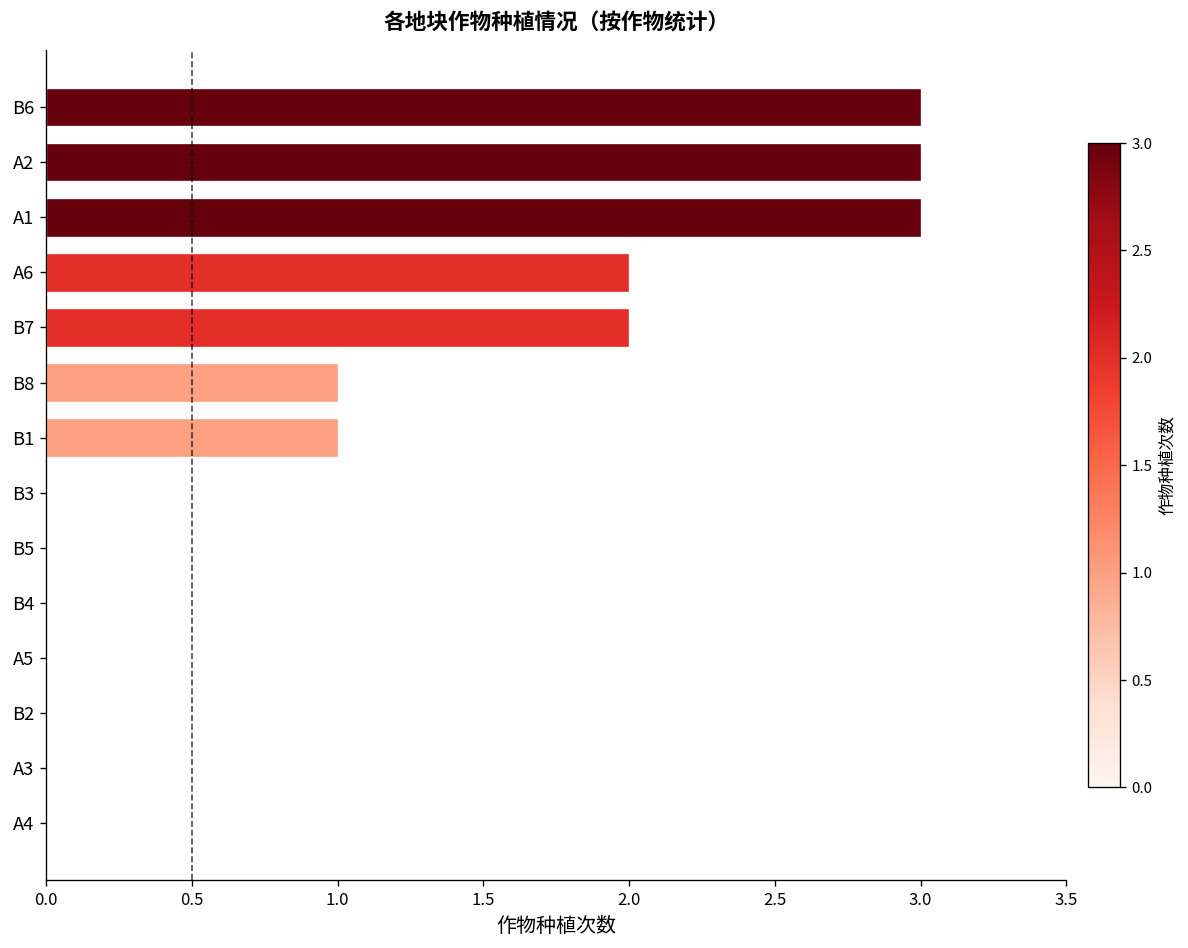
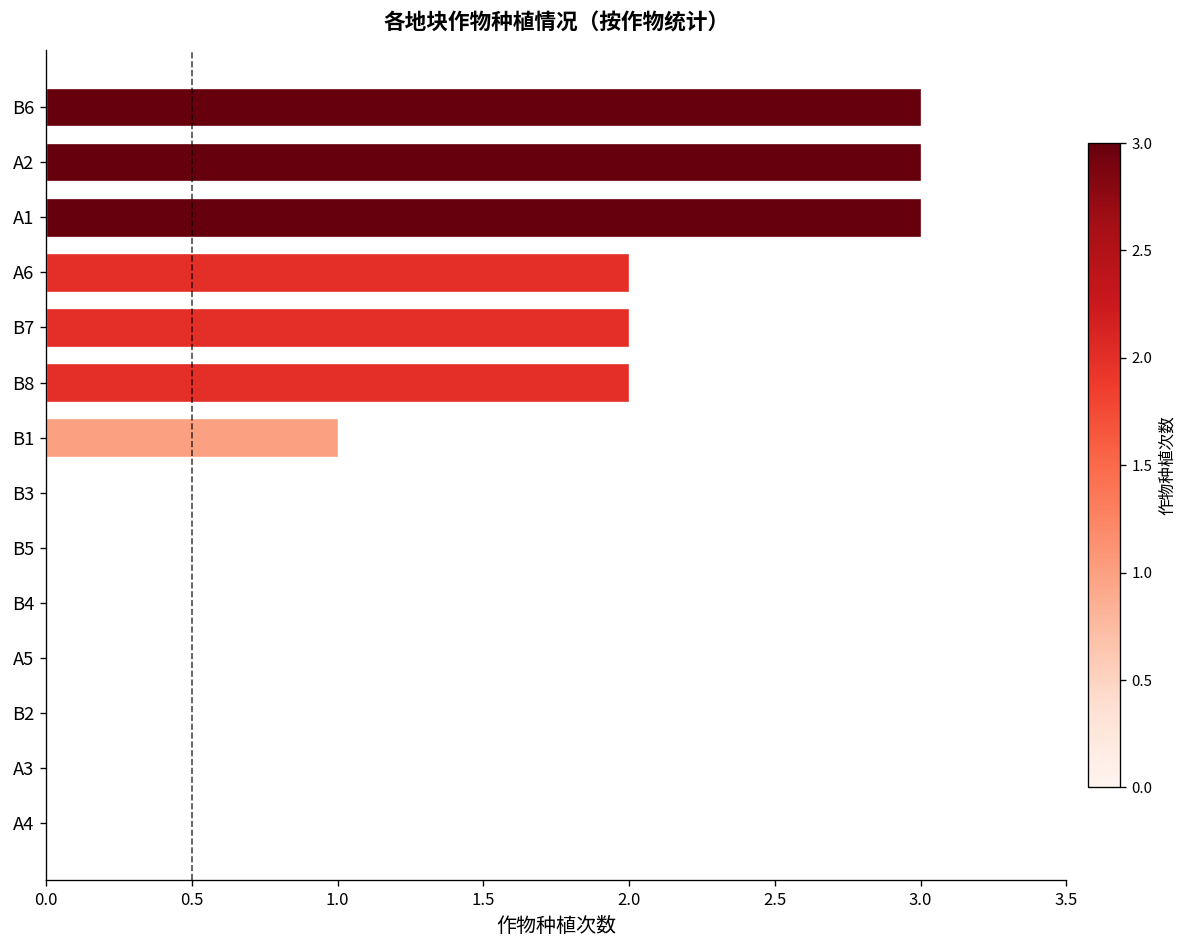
B8: 1 -> 2
